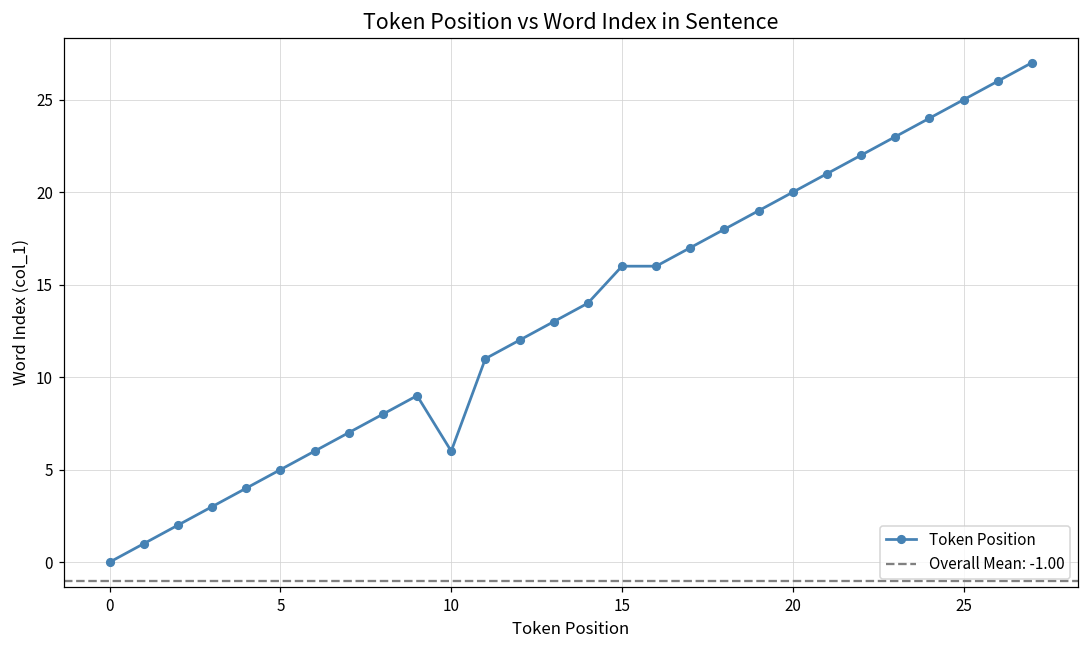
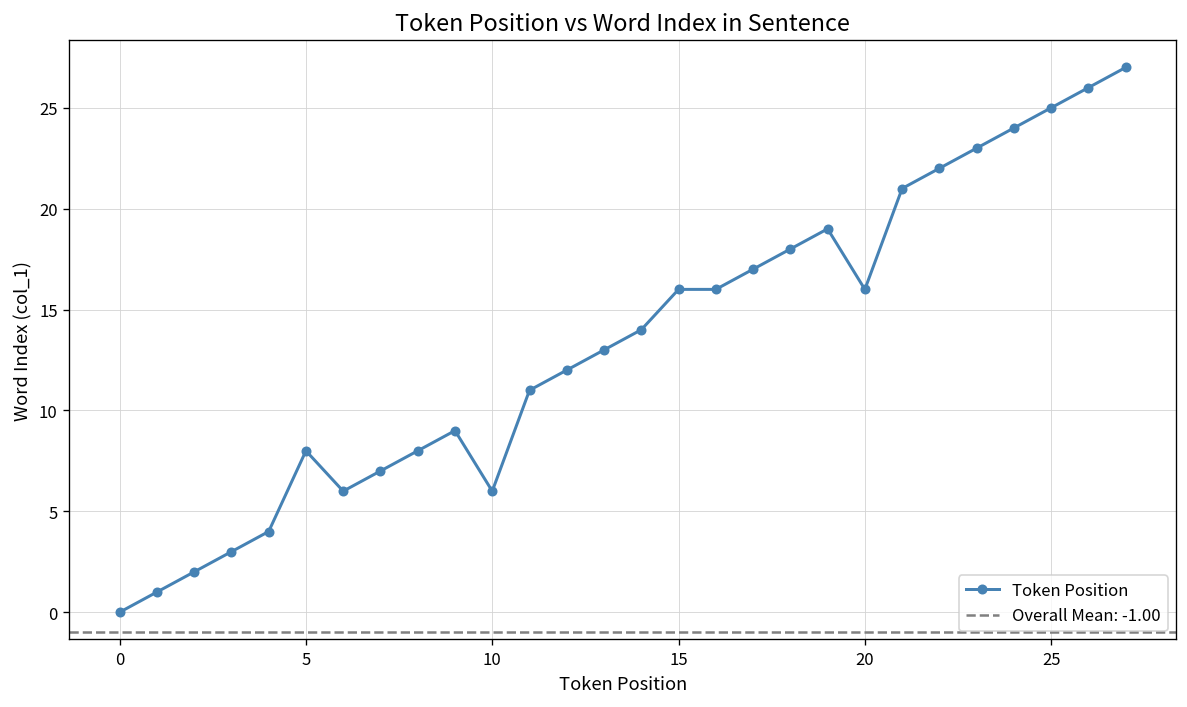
5: 5 -> 8
20: 20 -> 16
